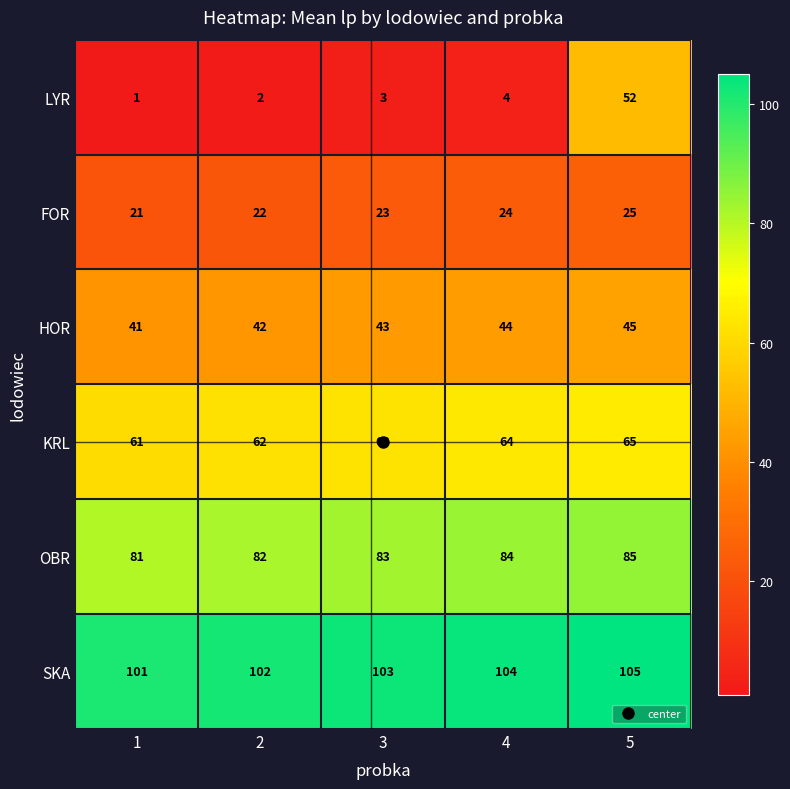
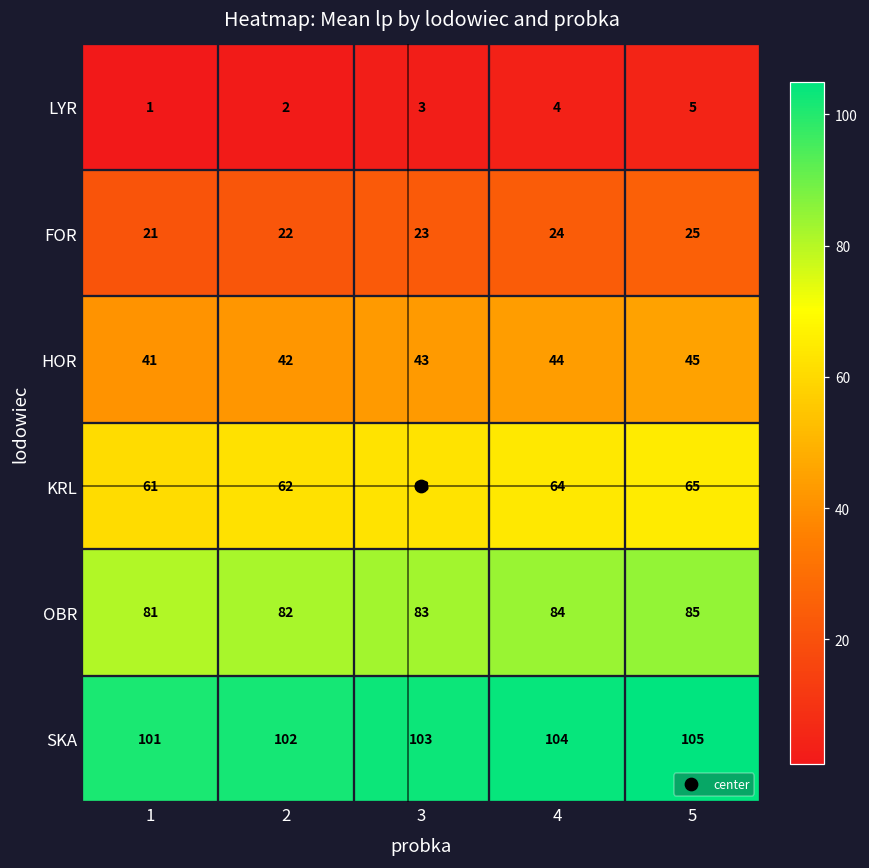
LYR, 5: 52 -> 5
